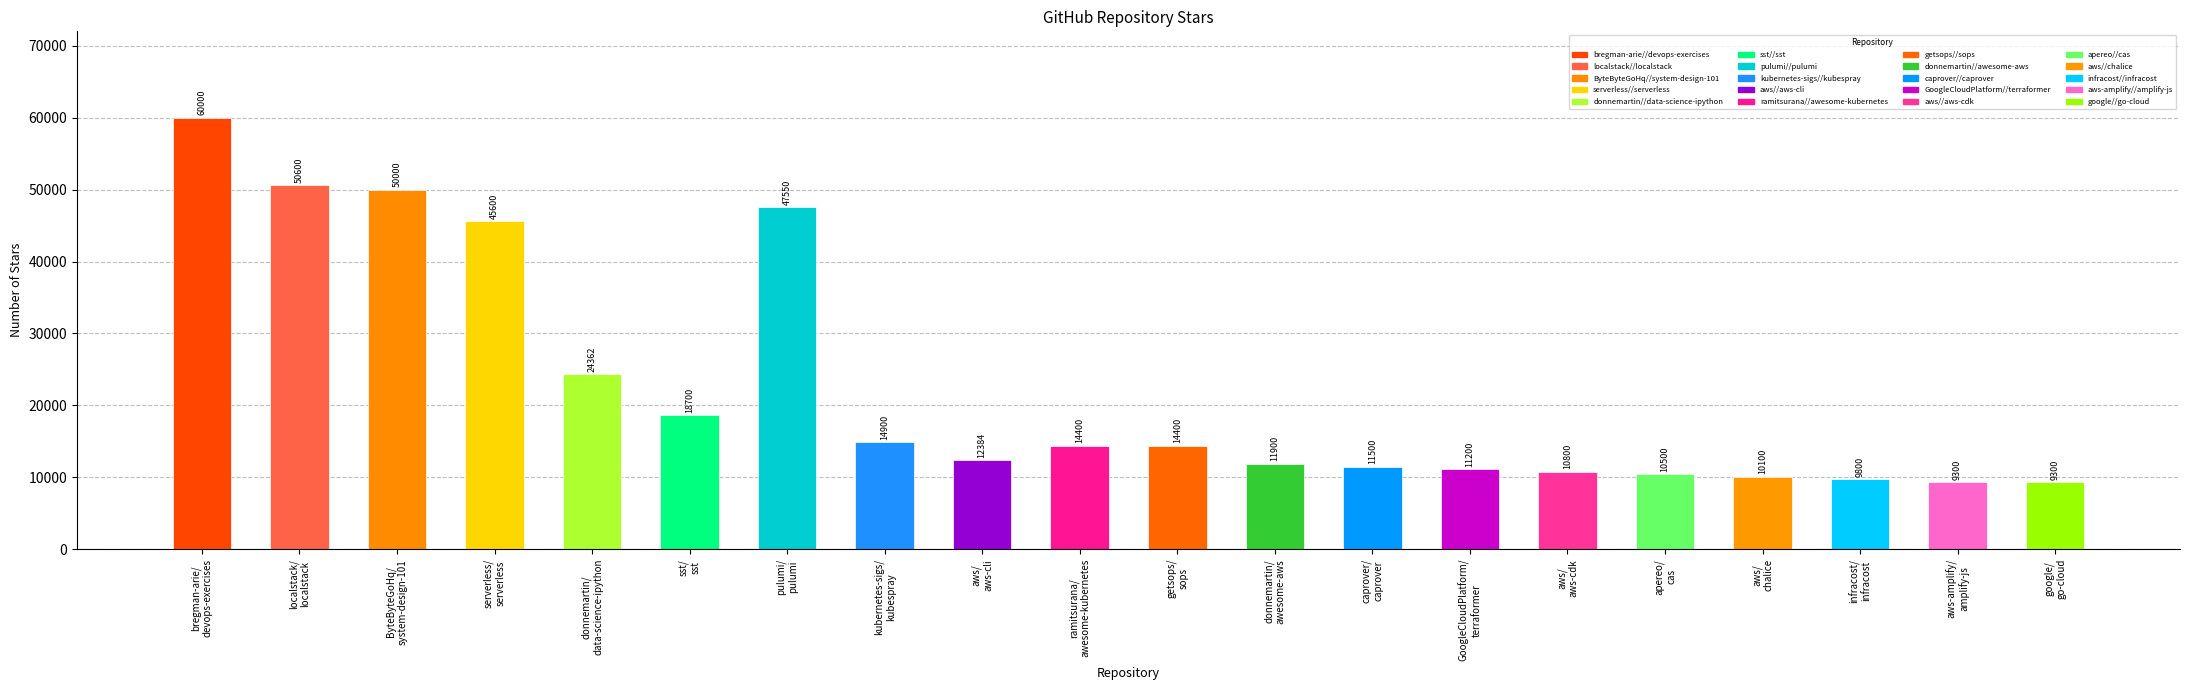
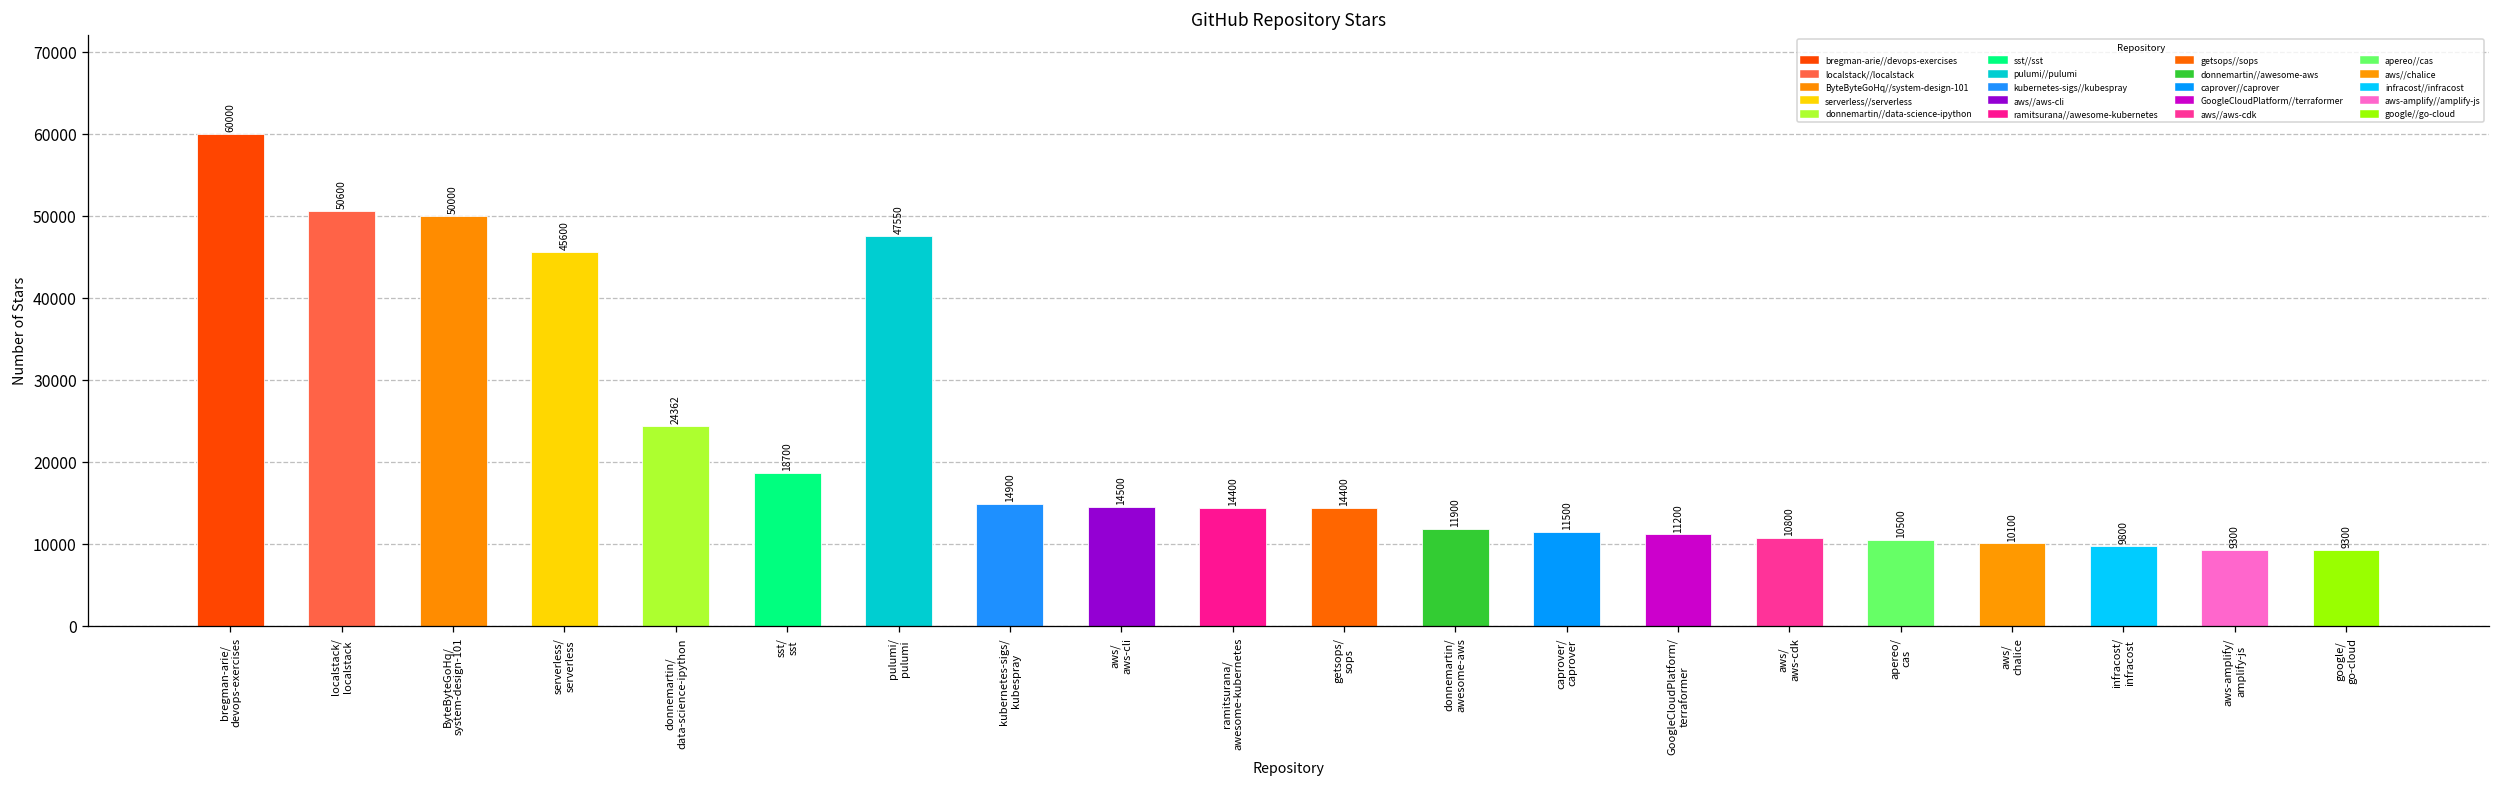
aws/ aws-cli: 12384 -> 14500
